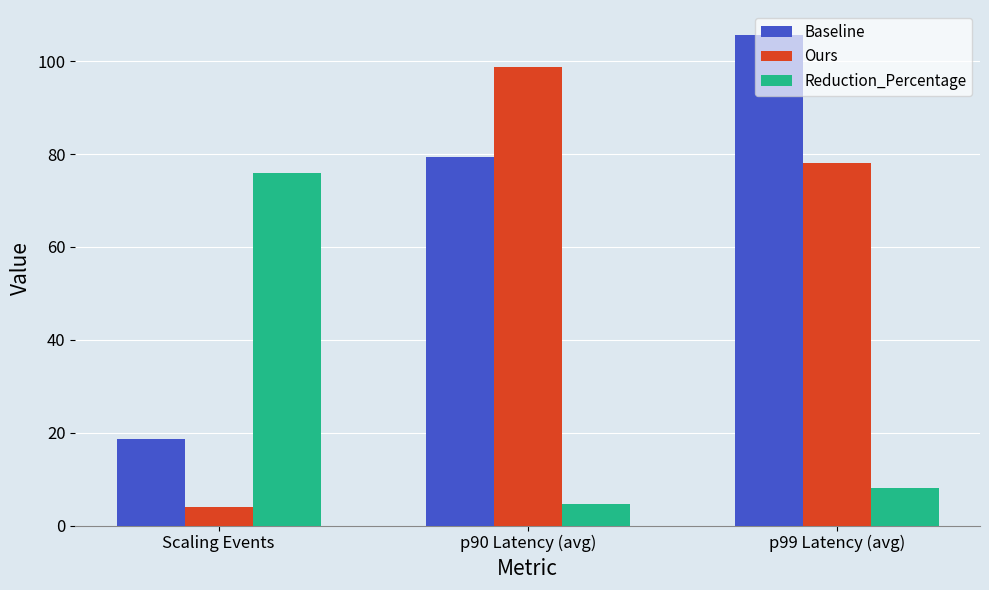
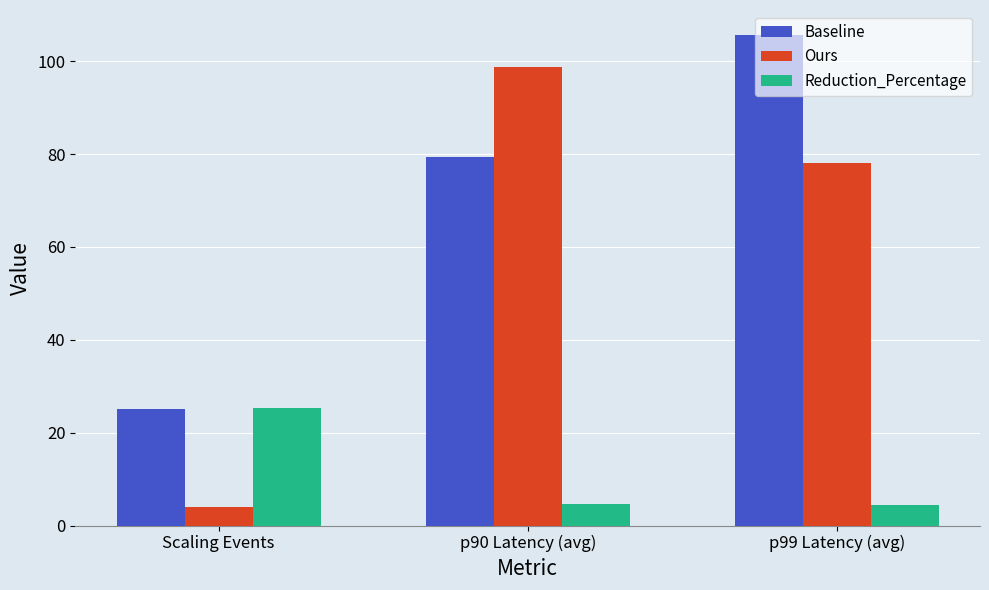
Baseline, Scaling Events: 19 -> 25
Reduction_Percentage, Scaling Events: 76 -> 25
Reduction_Percentage, p99 Latency (avg): 8 -> 4
